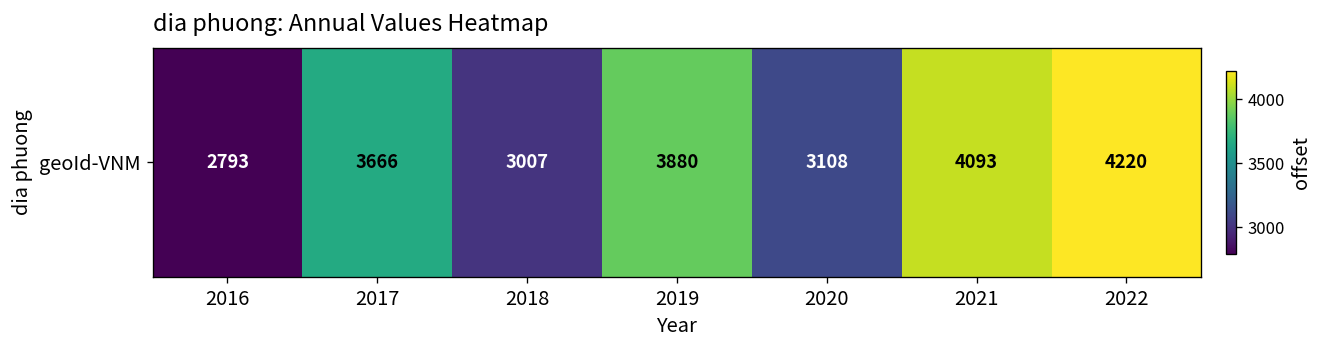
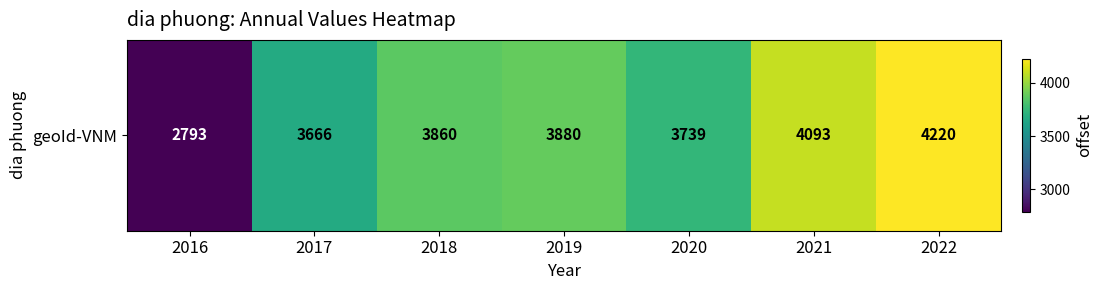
geoId-VNM, 2018: 3007 -> 3860
geoId-VNM, 2020: 3108 -> 3739
